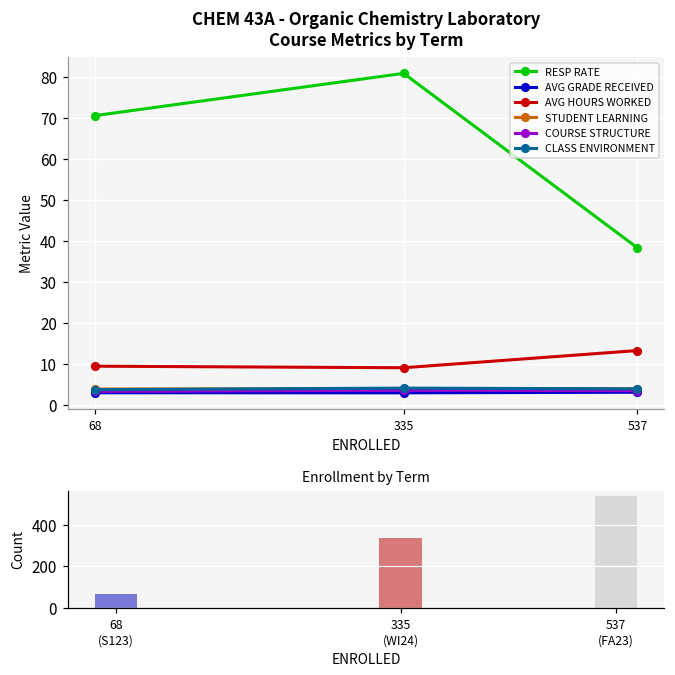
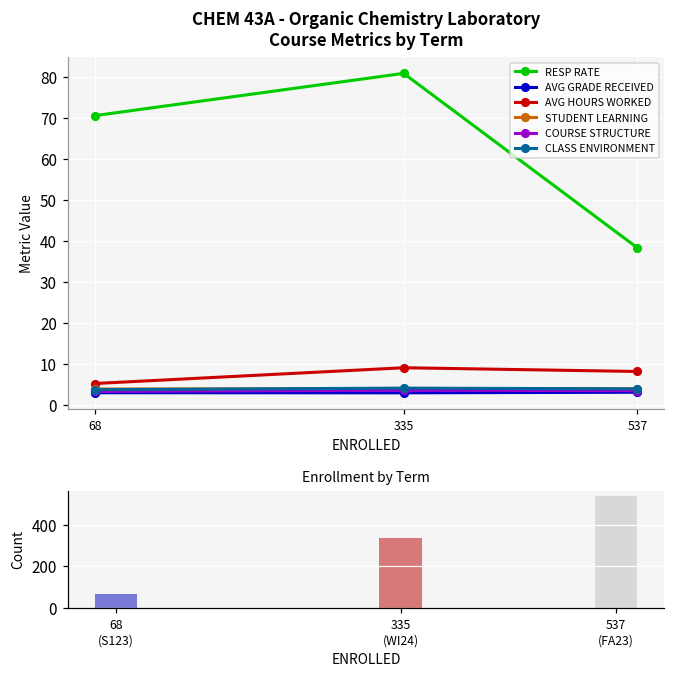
CHEM 43A - Organic Chemistry Laboratory Course Metrics by Term, AVG HOURS WORKED, 68: 9 -> 5
CHEM 43A - Organic Chemistry Laboratory Course Metrics by Term, AVG HOURS WORKED, 537: 13 -> 8
